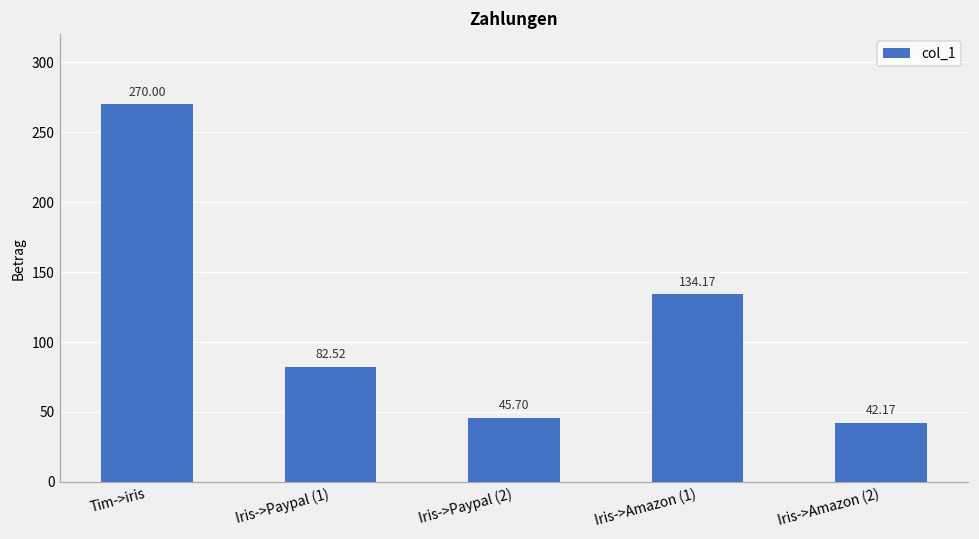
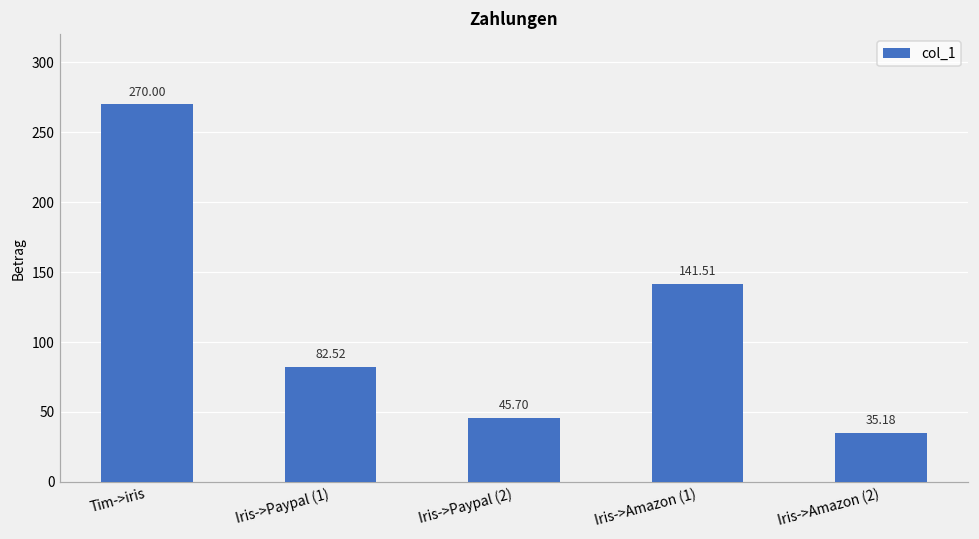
Iris->Amazon (1): 134.17 -> 141.51
Iris->Amazon (2): 42.17 -> 35.18
